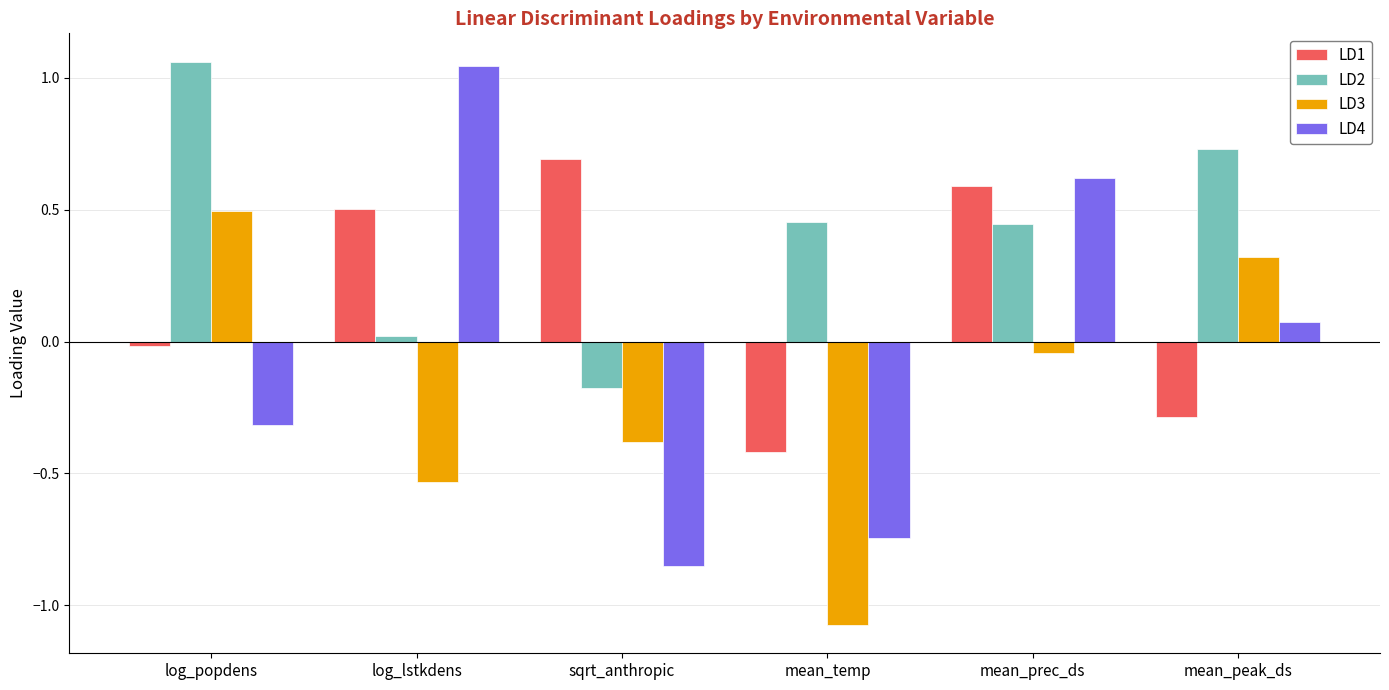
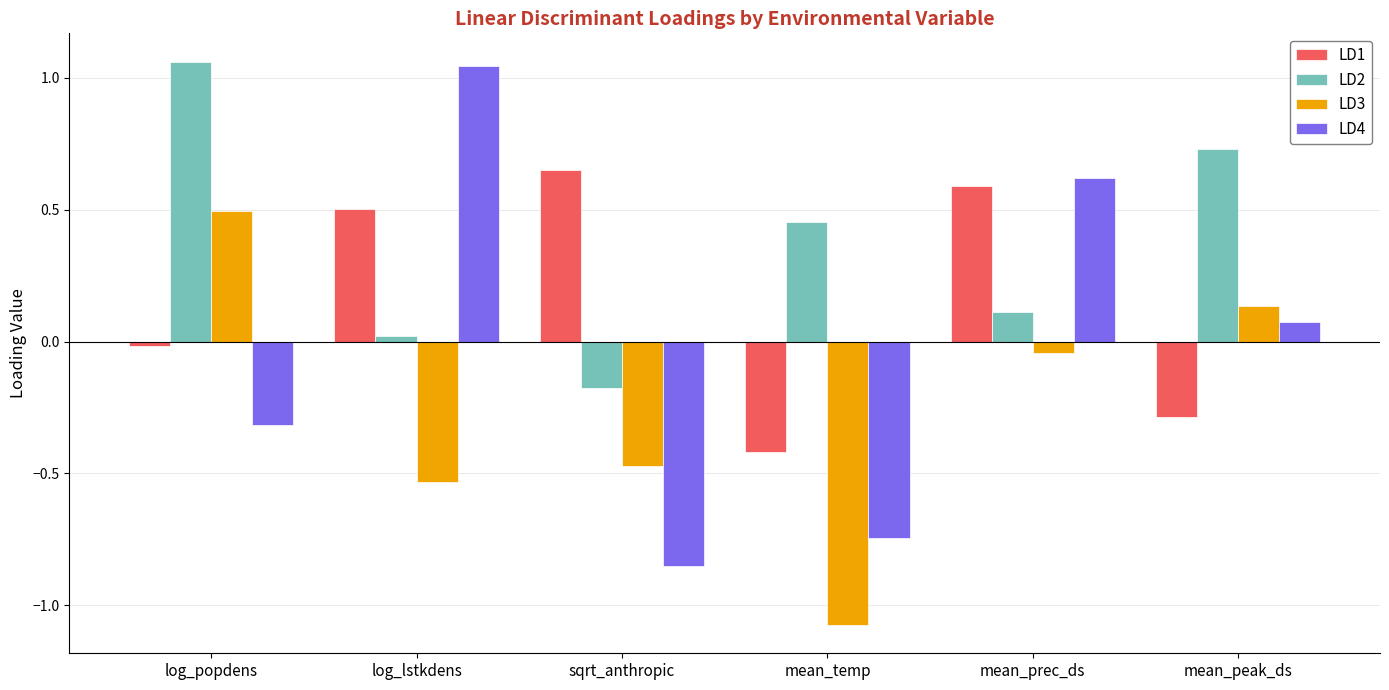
LD1, sqrt_anthropic: 0.69 -> 0.65
LD3, sqrt_anthropic: -0.38 -> -0.47
LD2, mean_prec_ds: 0.45 -> 0.11
LD3, mean_peak_ds: 0.32 -> 0.14
